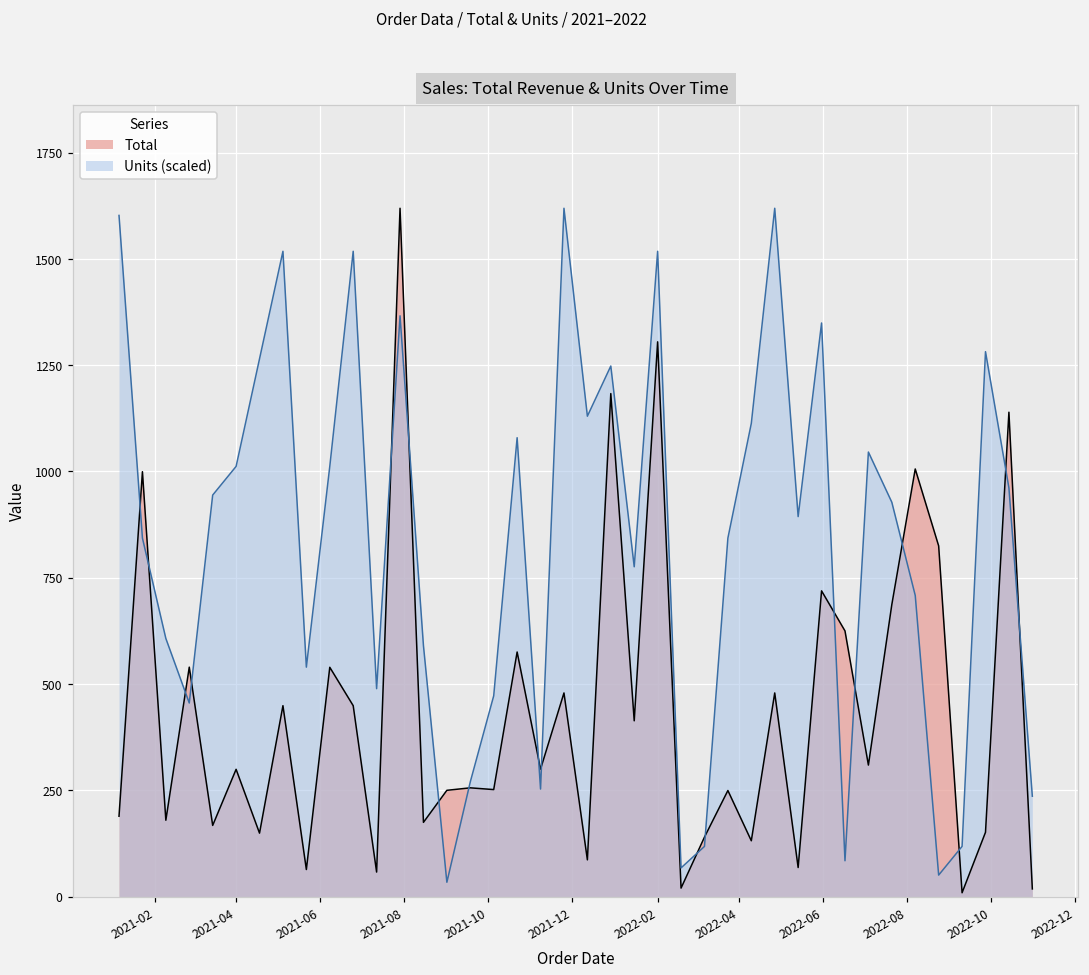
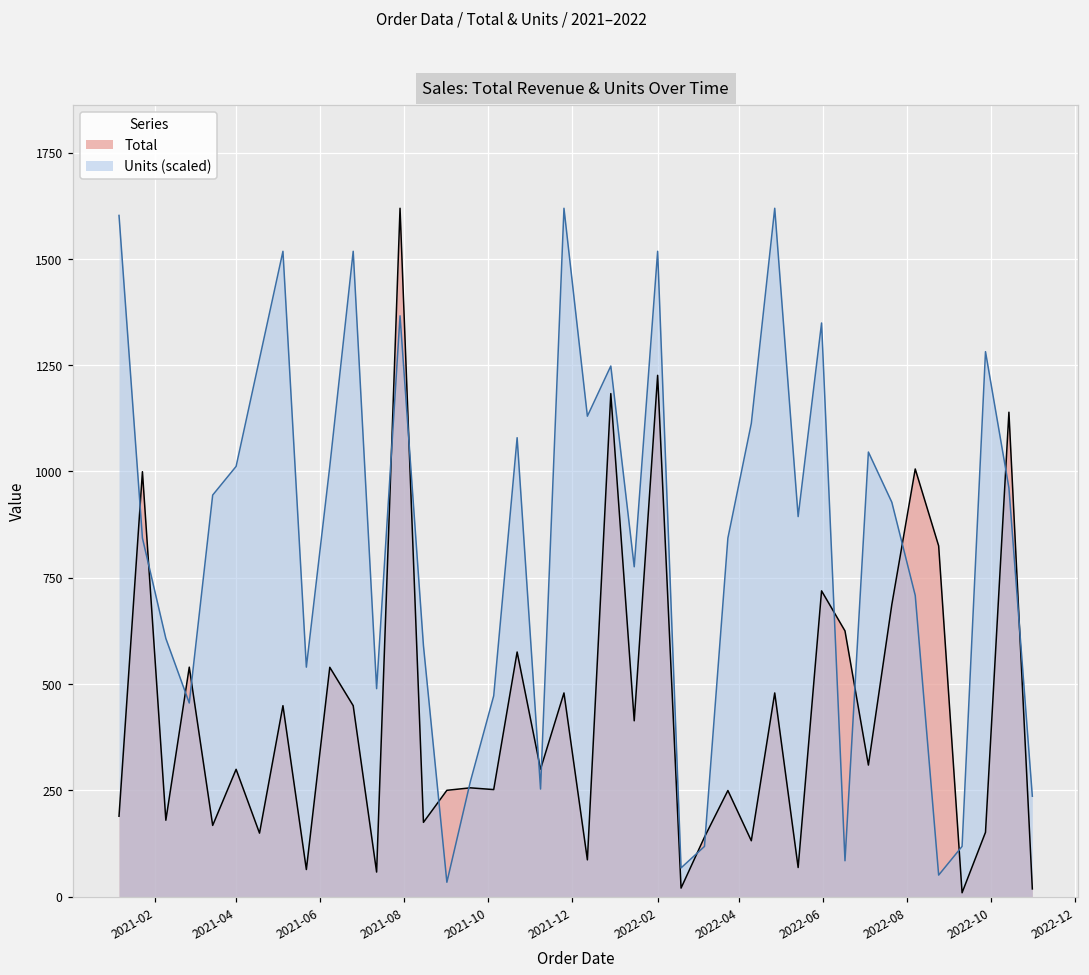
Total, 2022-02: 1310 -> 1230
